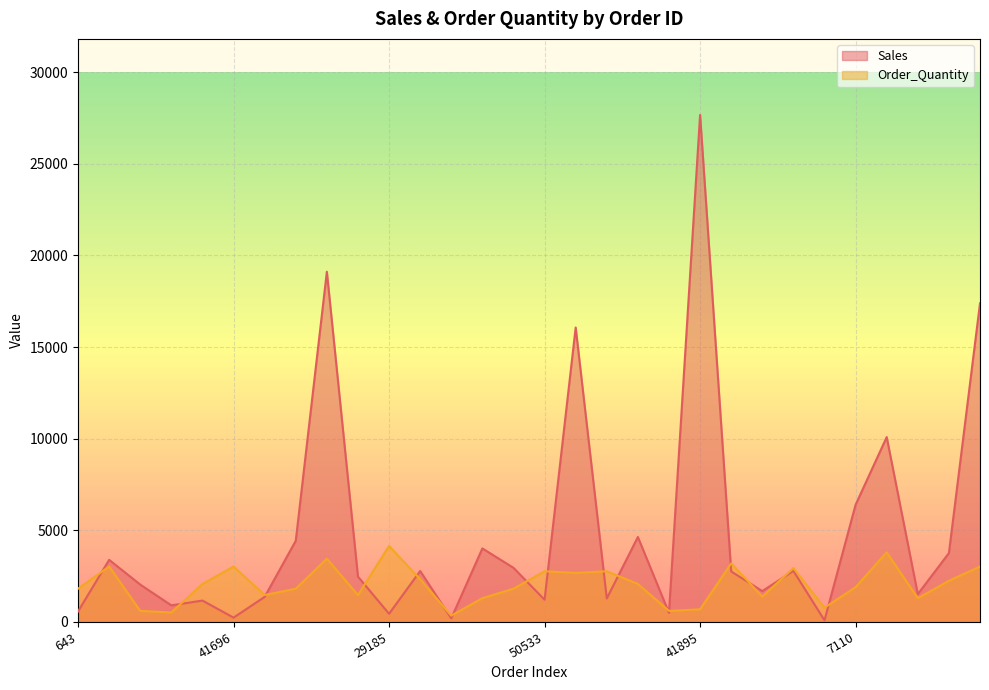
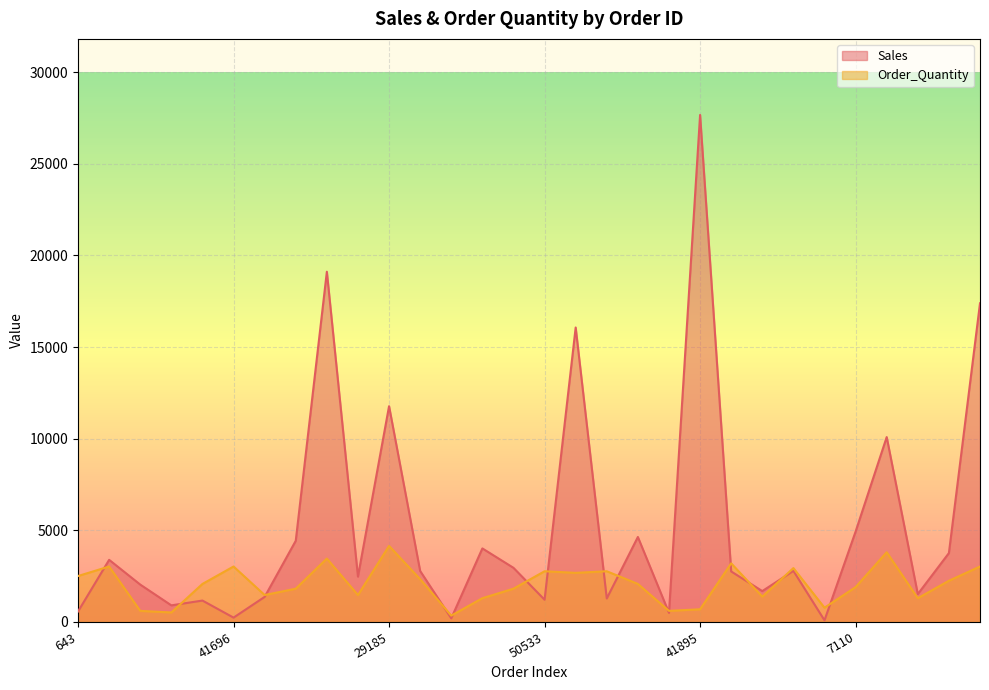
Order_Quantity, 643: 1800 -> 2500
Sales, 29185: 400 -> 11800
Sales, 7110: 6400 -> 4900
